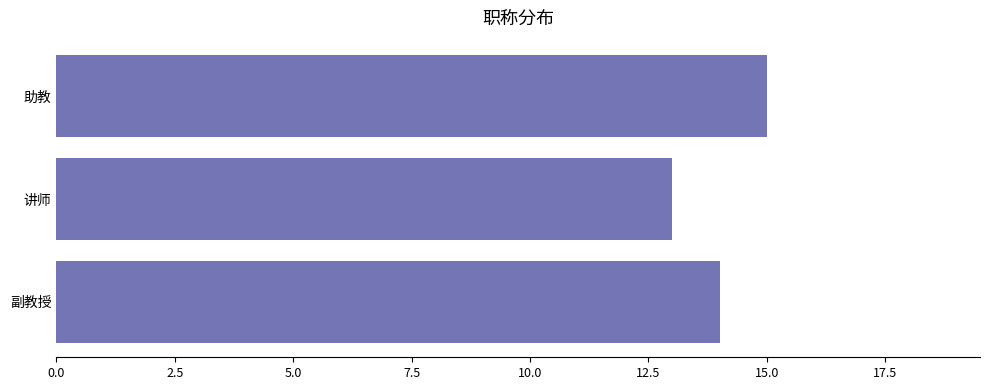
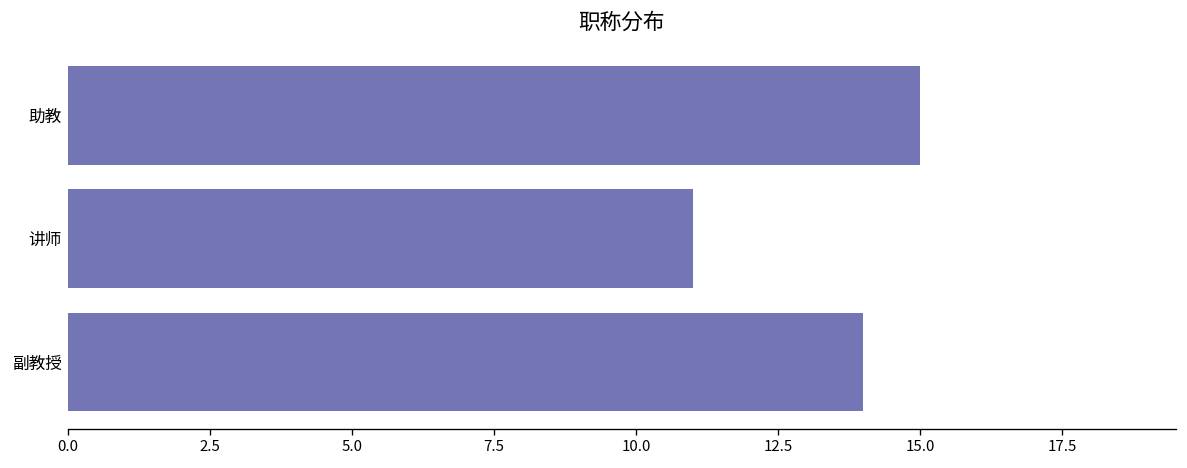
讲师: 13 -> 11
